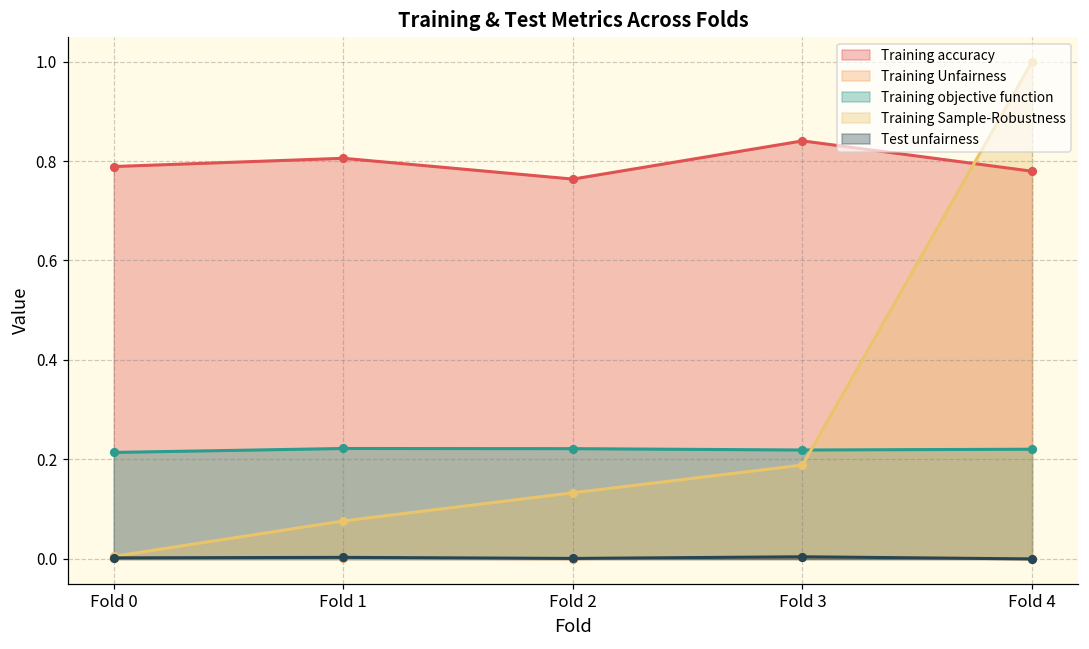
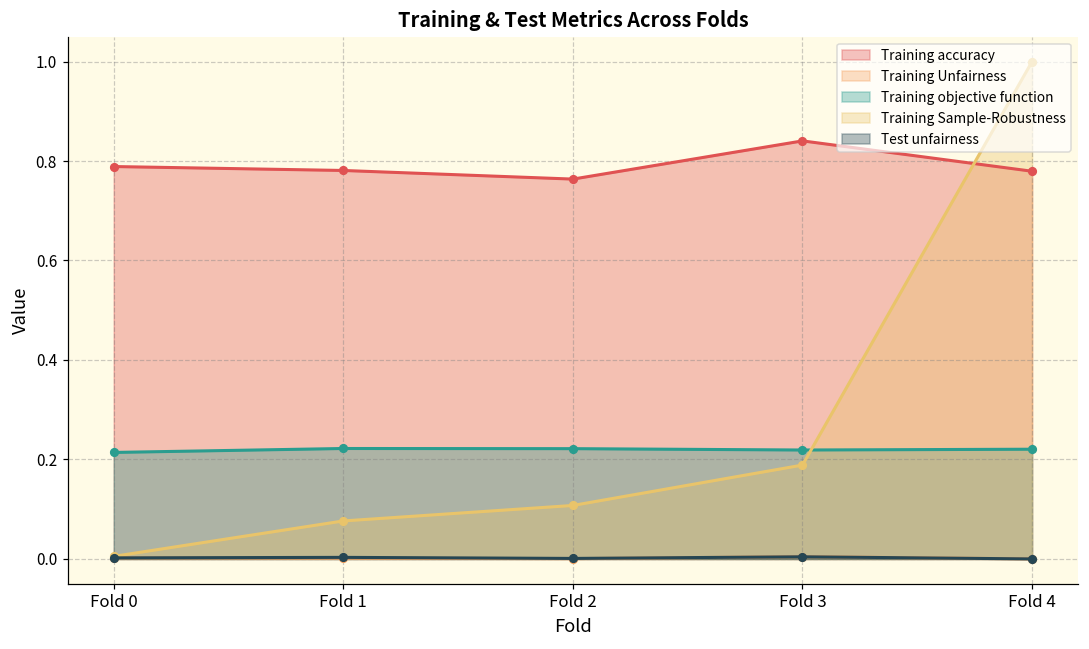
Training accuracy, Fold 1: 0.81 -> 0.78
Training Sample-Robustness, Fold 2: 0.13 -> 0.11
